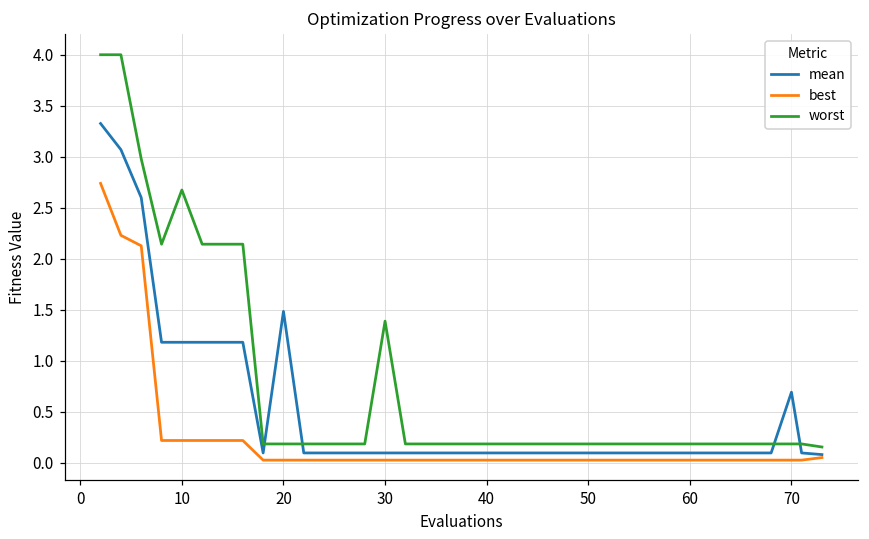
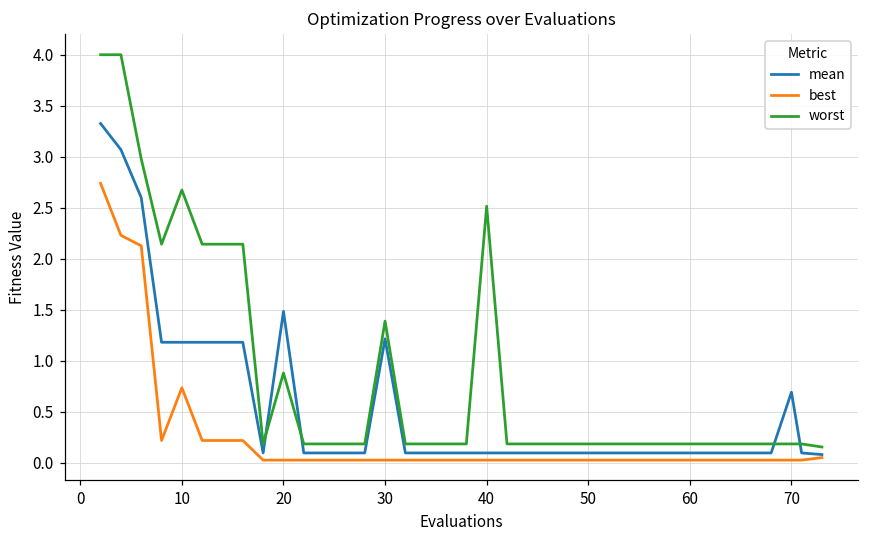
best, 10: 0.2 -> 0.7
worst, 20: 0.2 -> 0.9
mean, 30: 0.1 -> 1.2
worst, 40: 0.2 -> 2.5
